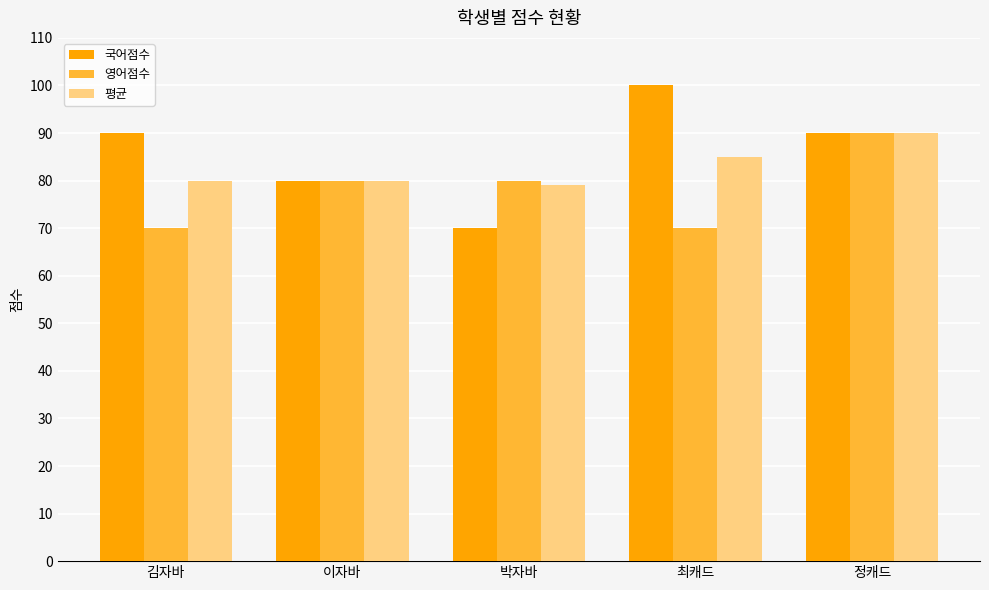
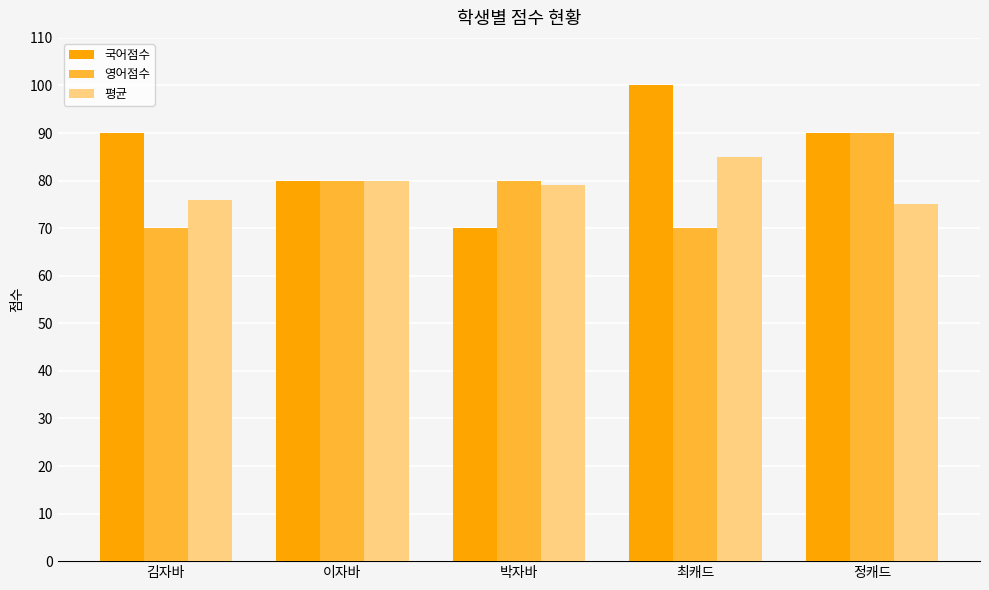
평균, 김자바: 80 -> 76
평균, 정캐드: 90 -> 75
